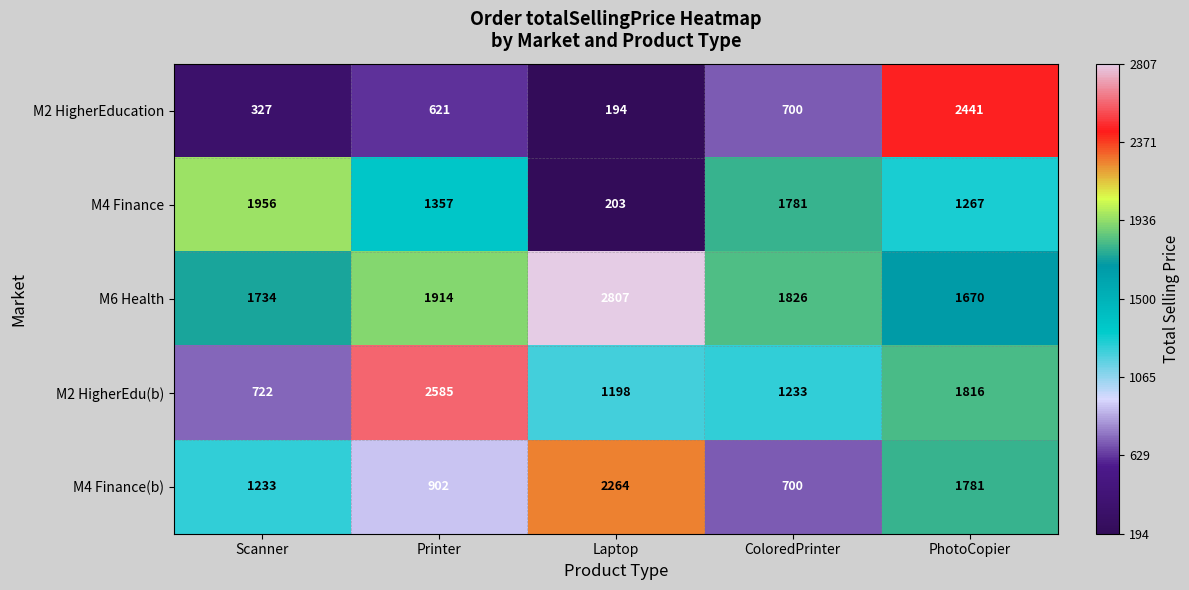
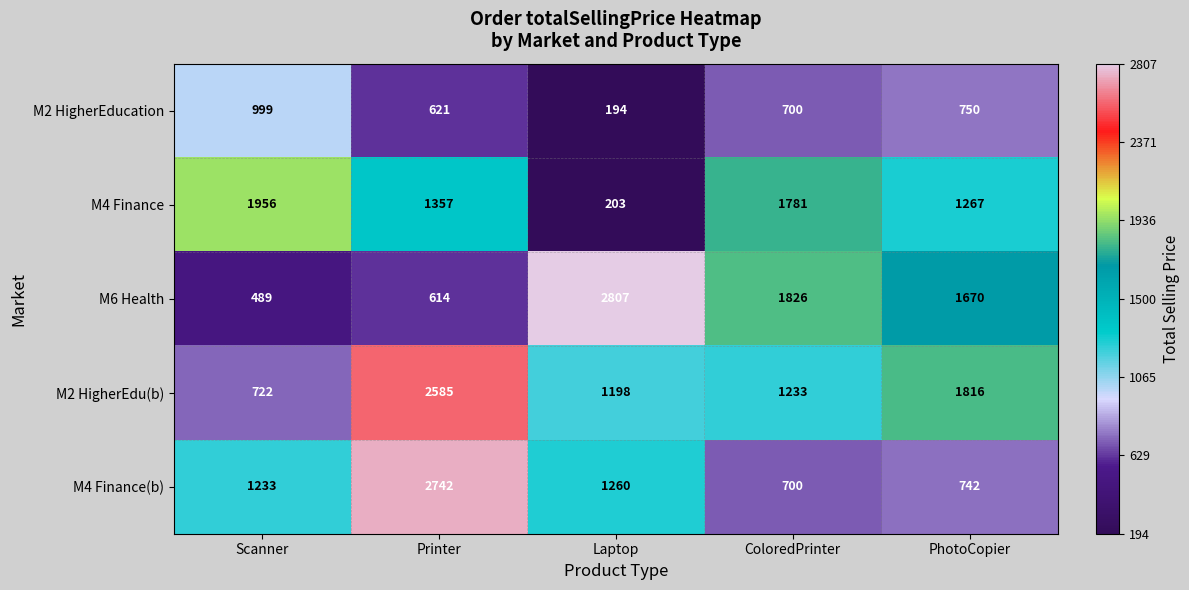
M2 HigherEducation, Scanner: 327 -> 999
M2 HigherEducation, PhotoCopier: 2441 -> 750
M6 Health, Scanner: 1734 -> 489
M6 Health, Printer: 1914 -> 614
M4 Finance(b), Printer: 902 -> 2742
M4 Finance(b), Laptop: 2264 -> 1260
M4 Finance(b), PhotoCopier: 1781 -> 742
